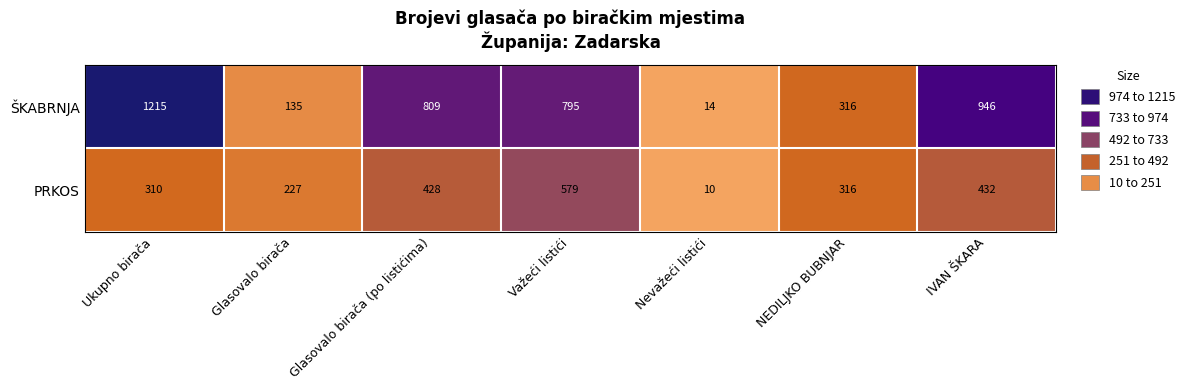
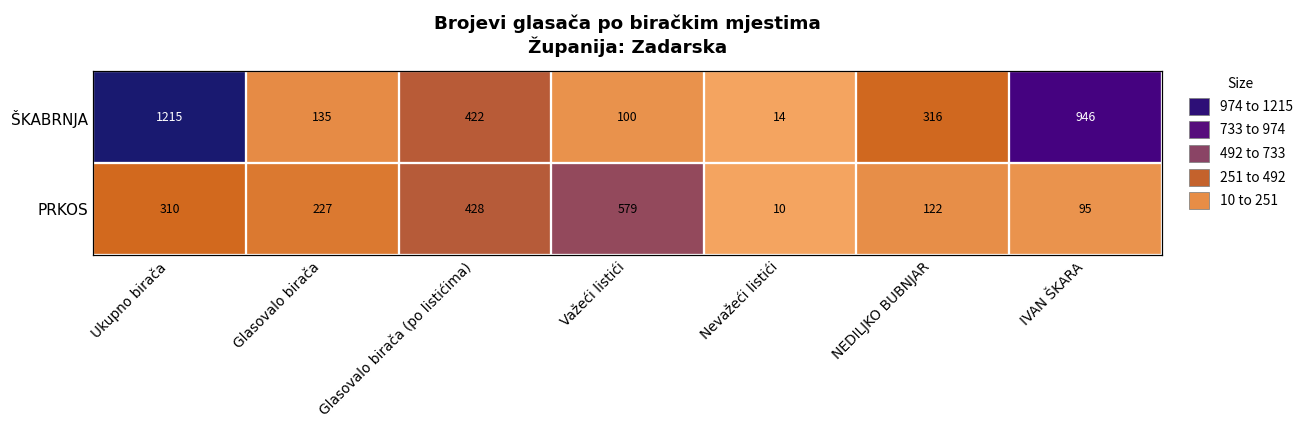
ŠKABRNJA, Glasovalo birača (po listićima): 809 -> 422
ŠKABRNJA, Važeći listići: 795 -> 100
PRKOS, NEDILJKO BUBNJAR: 316 -> 122
PRKOS, IVAN ŠKARA: 432 -> 95
